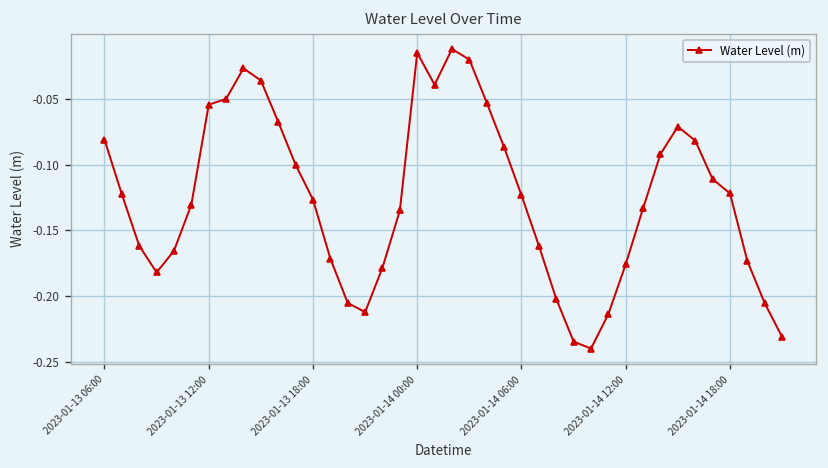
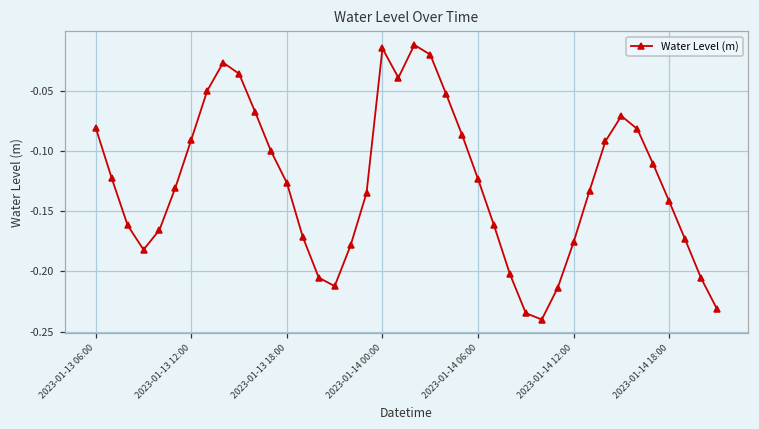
2023-01-13 12:00: -0.054 -> -0.090
2023-01-14 18:00: -0.122 -> -0.142
